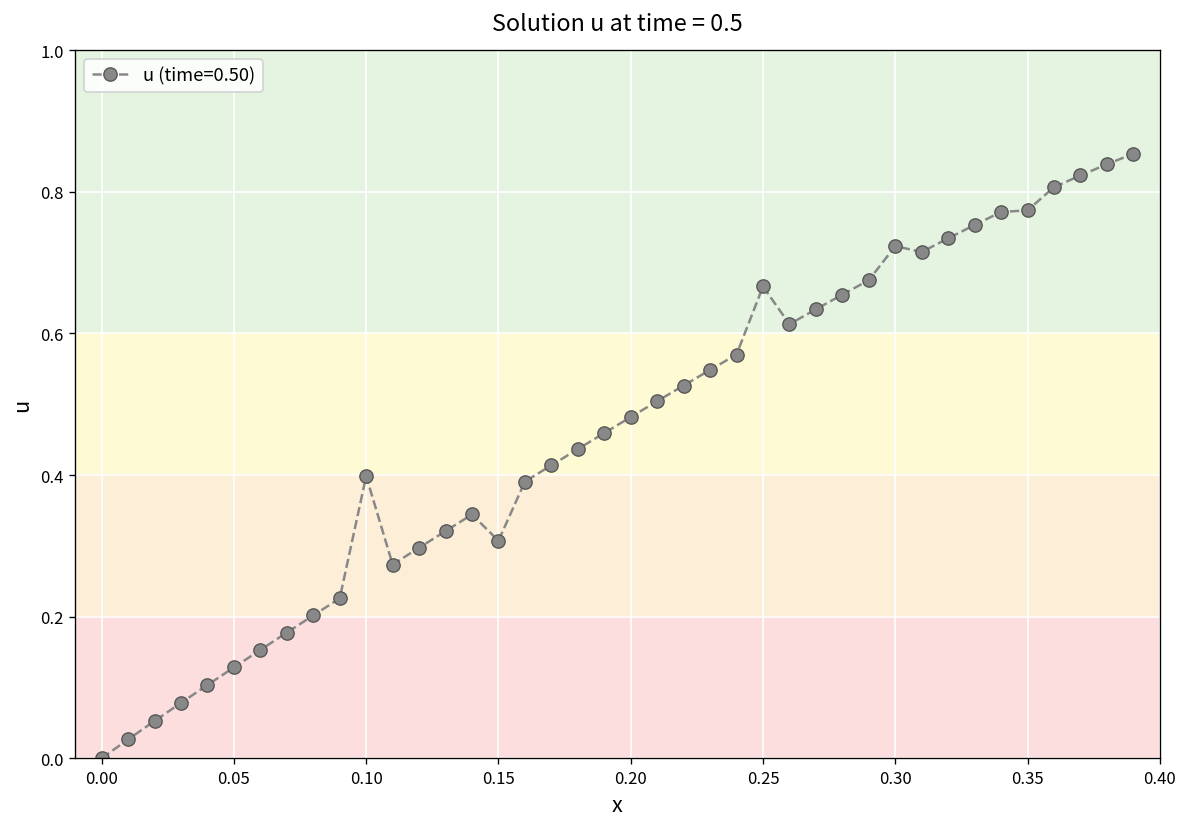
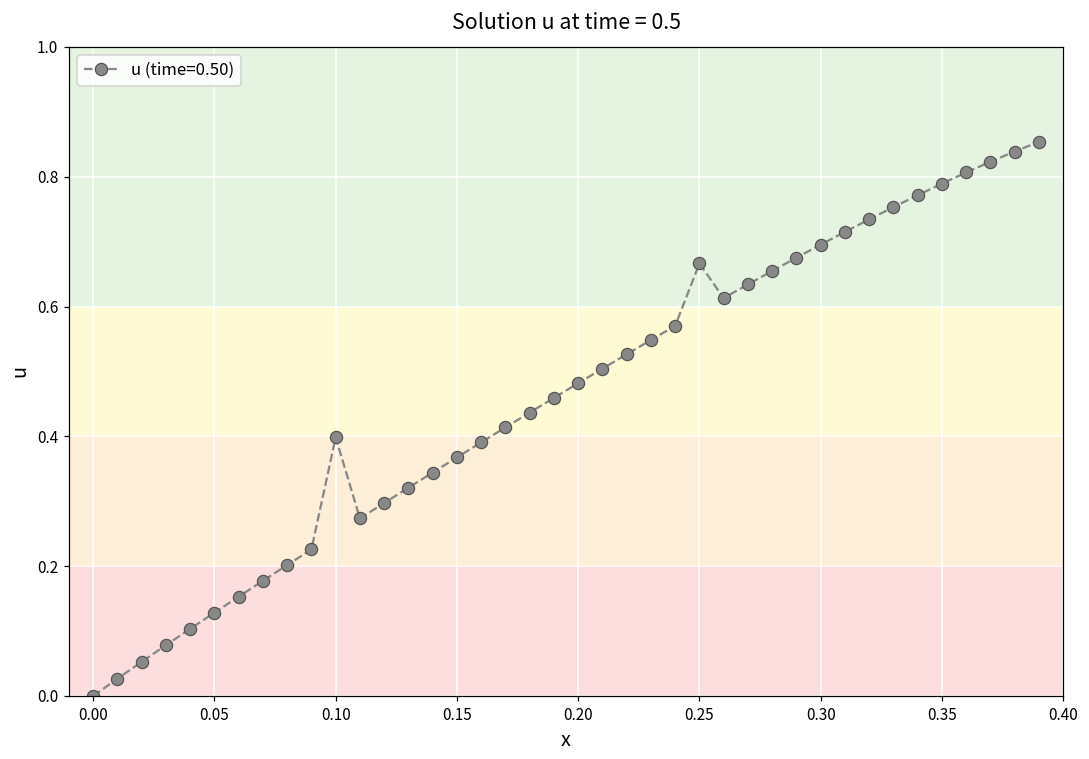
0.15: 0.31 -> 0.37
0.30: 0.72 -> 0.70
0.35: 0.77 -> 0.79
